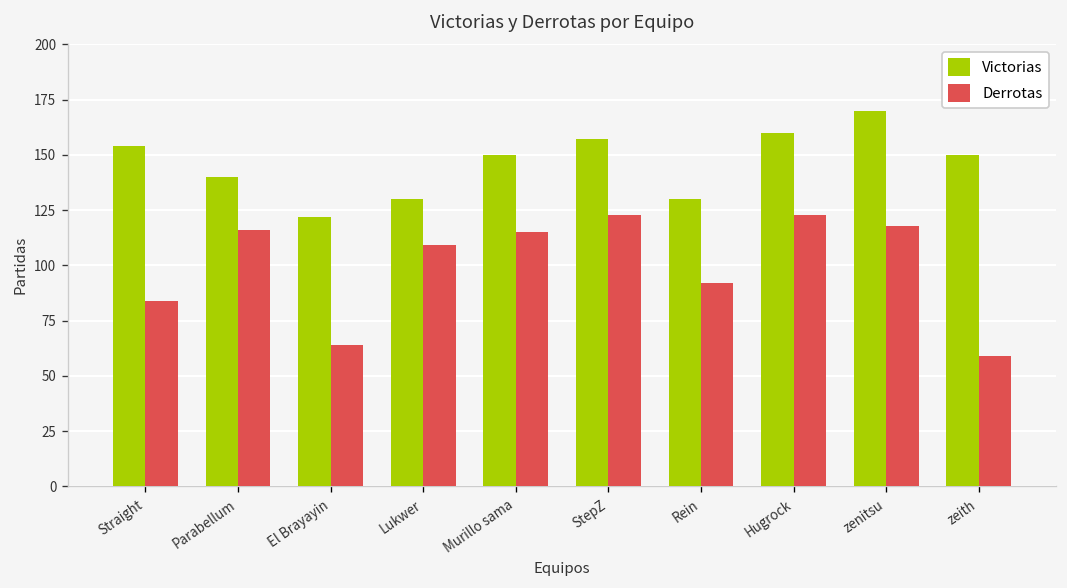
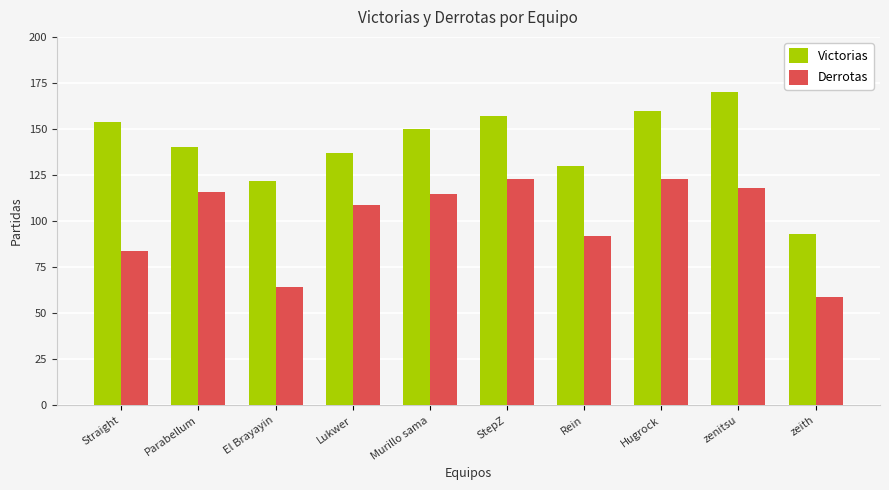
Victorias, Lukwer: 130 -> 137
Victorias, zeith: 150 -> 93
